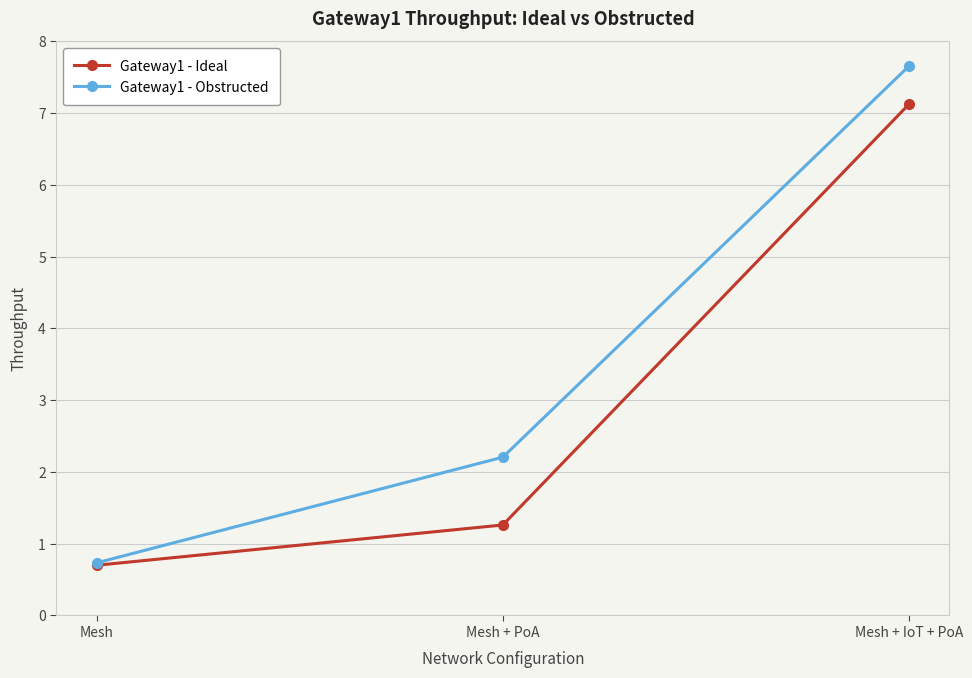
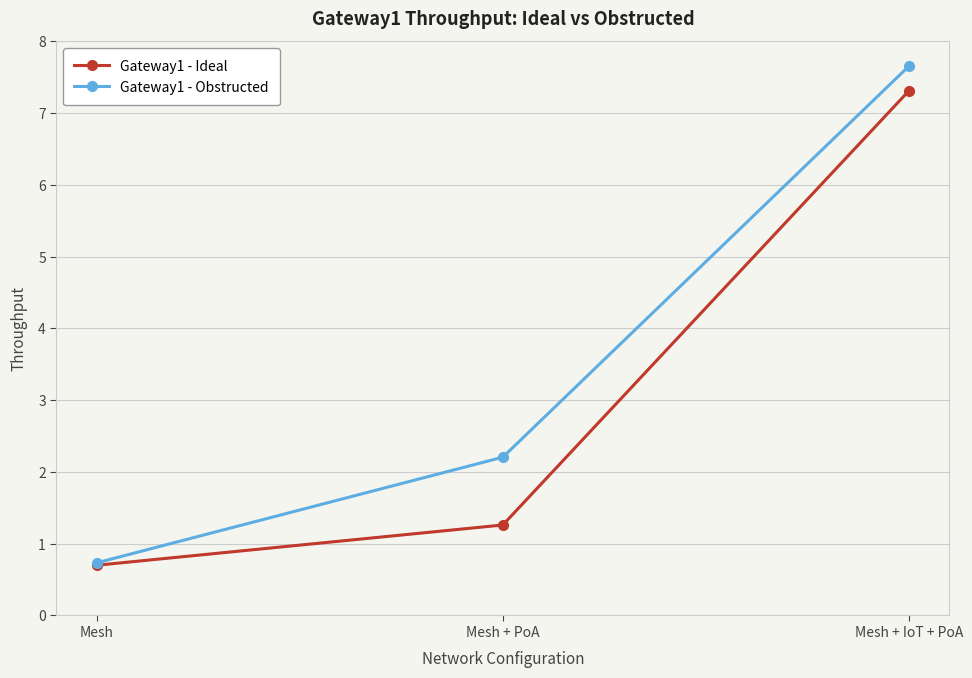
Gateway1 - Ideal, Mesh + IoT + PoA: 7.1 -> 7.3
